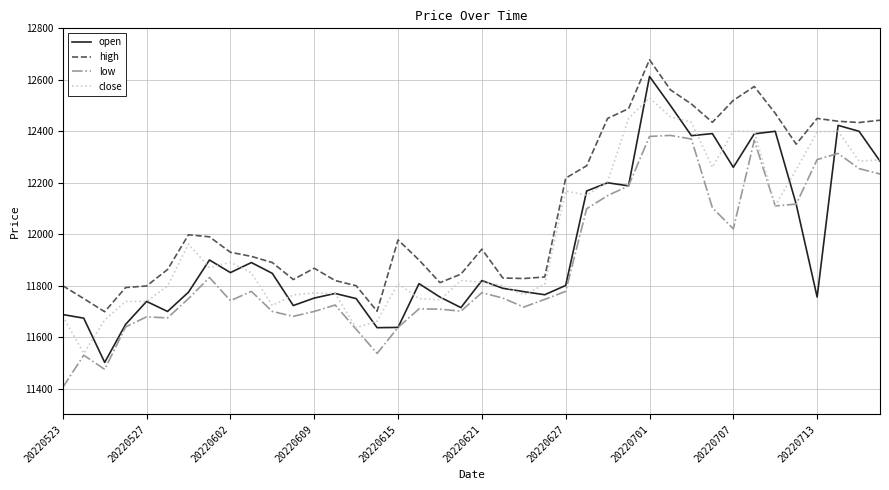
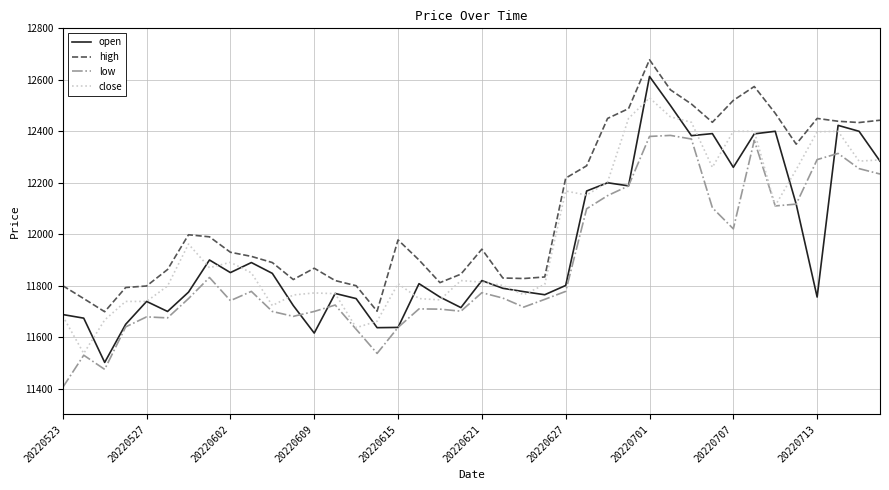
open, 20220609: 11750 -> 11620
